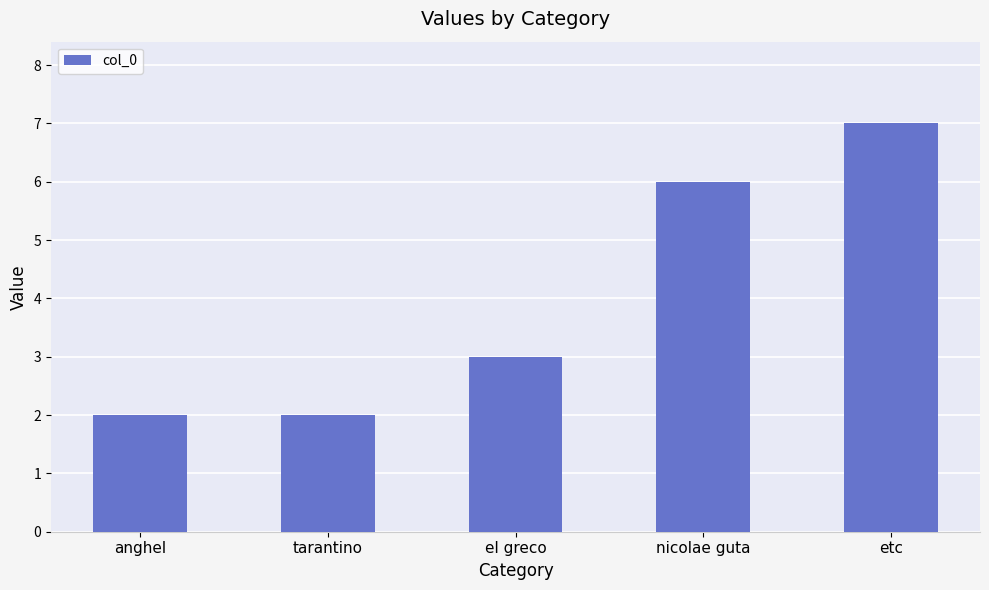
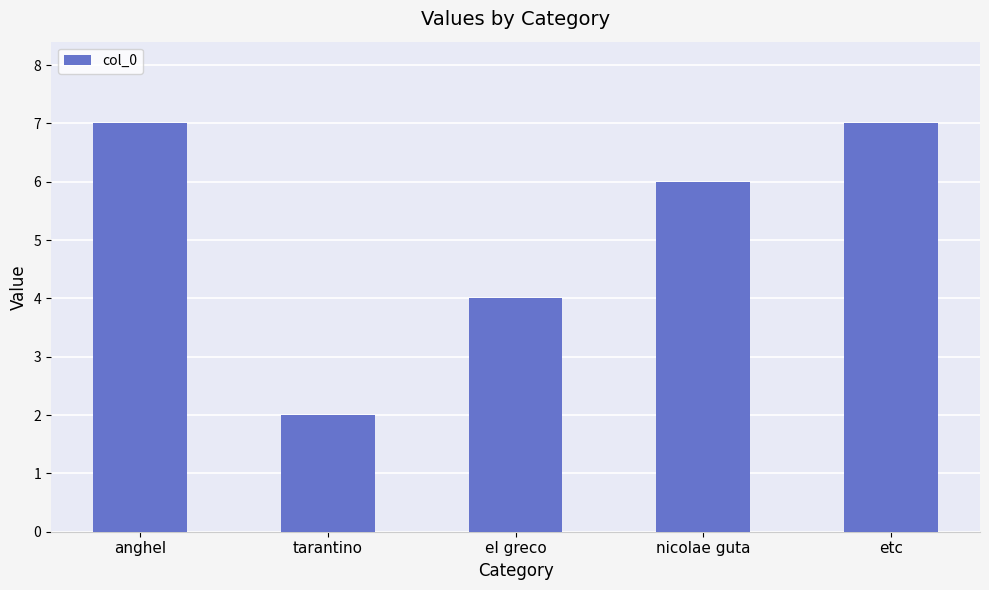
anghel: 2 -> 7
el greco: 3 -> 4
